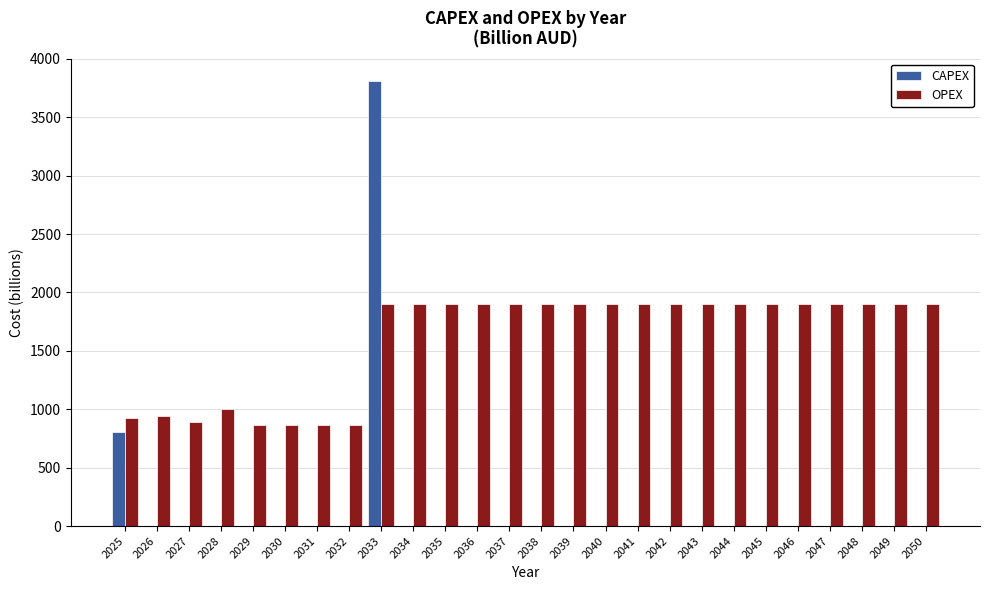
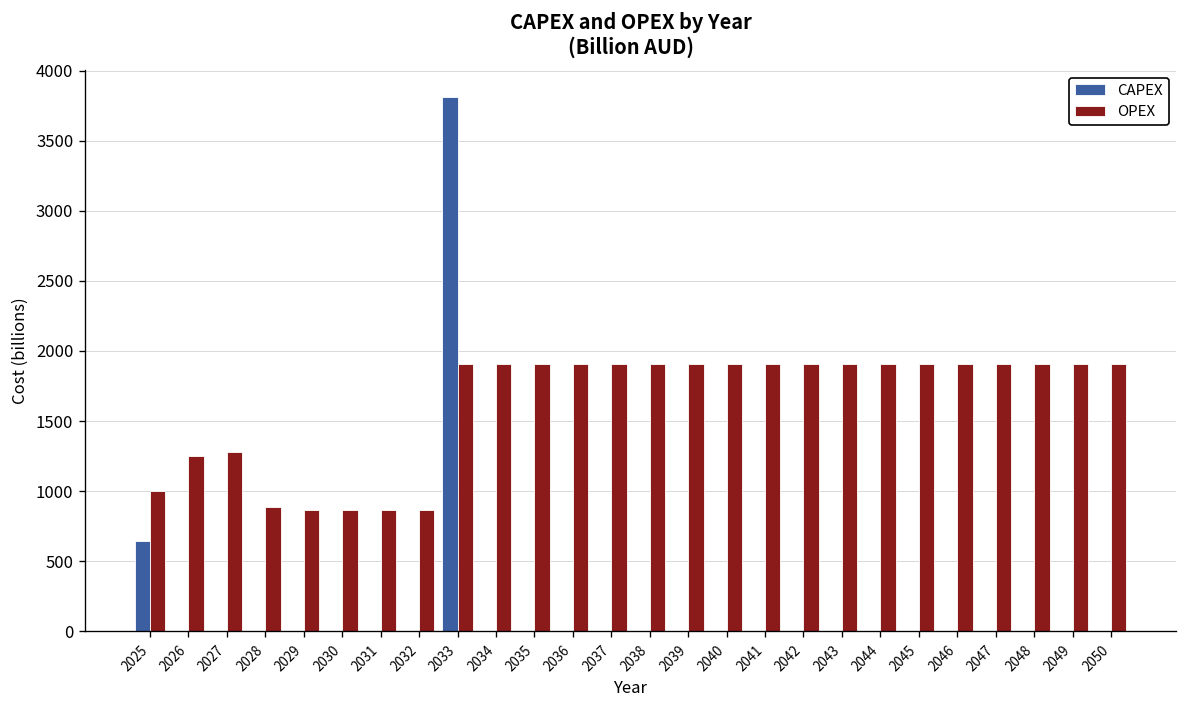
CAPEX, 2025: 800 -> 640
OPEX, 2025: 920 -> 1000
OPEX, 2026: 950 -> 1250
OPEX, 2027: 890 -> 1280
OPEX, 2028: 1000 -> 890
